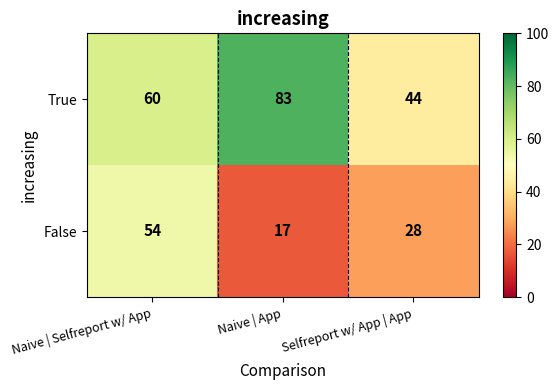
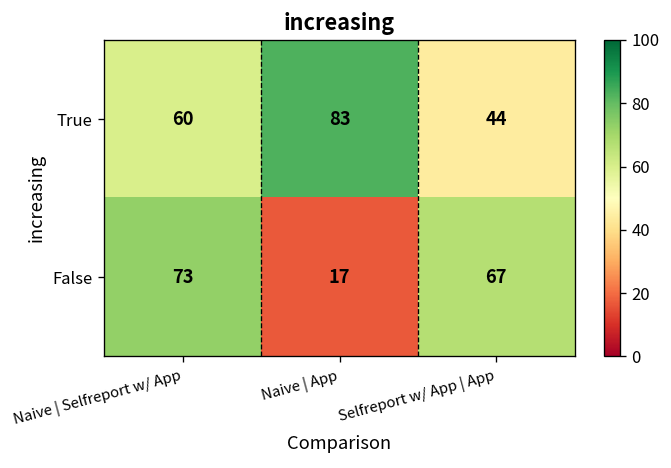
False, Naive | Selfreport w/ App: 54 -> 73
False, Selfreport w/ App | App: 28 -> 67
